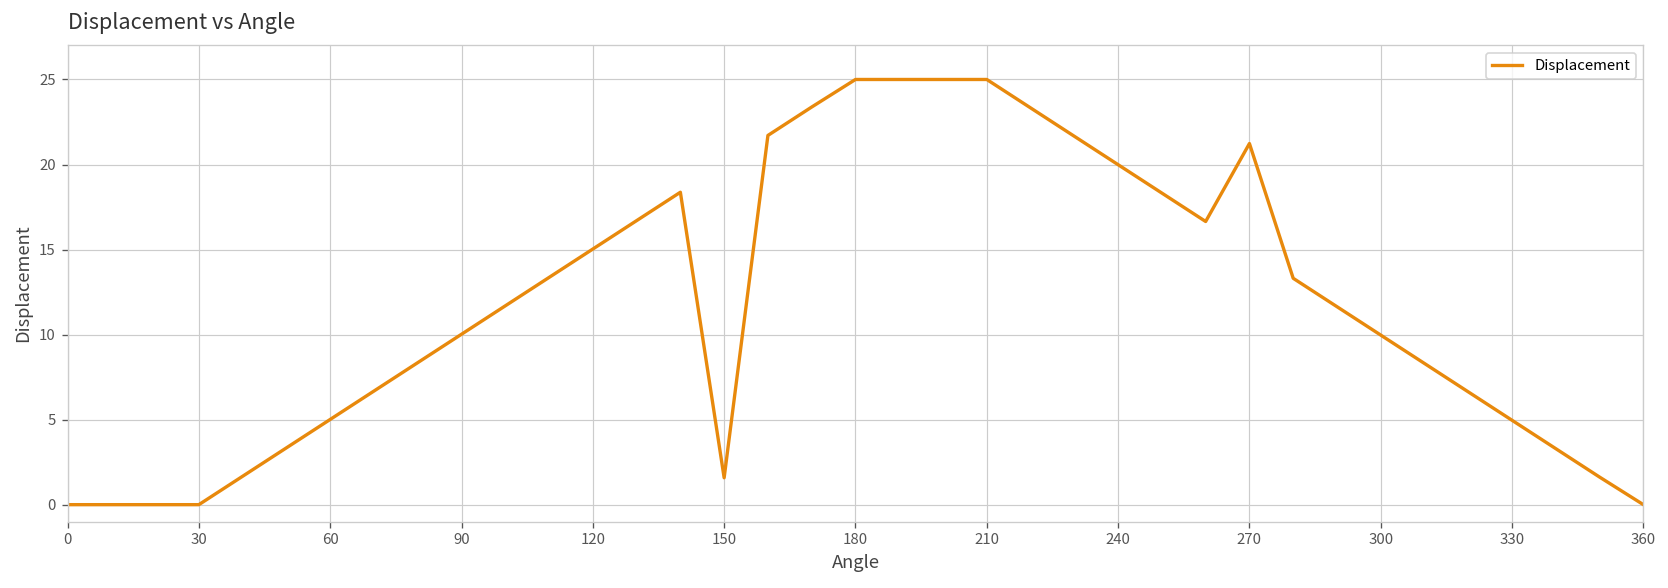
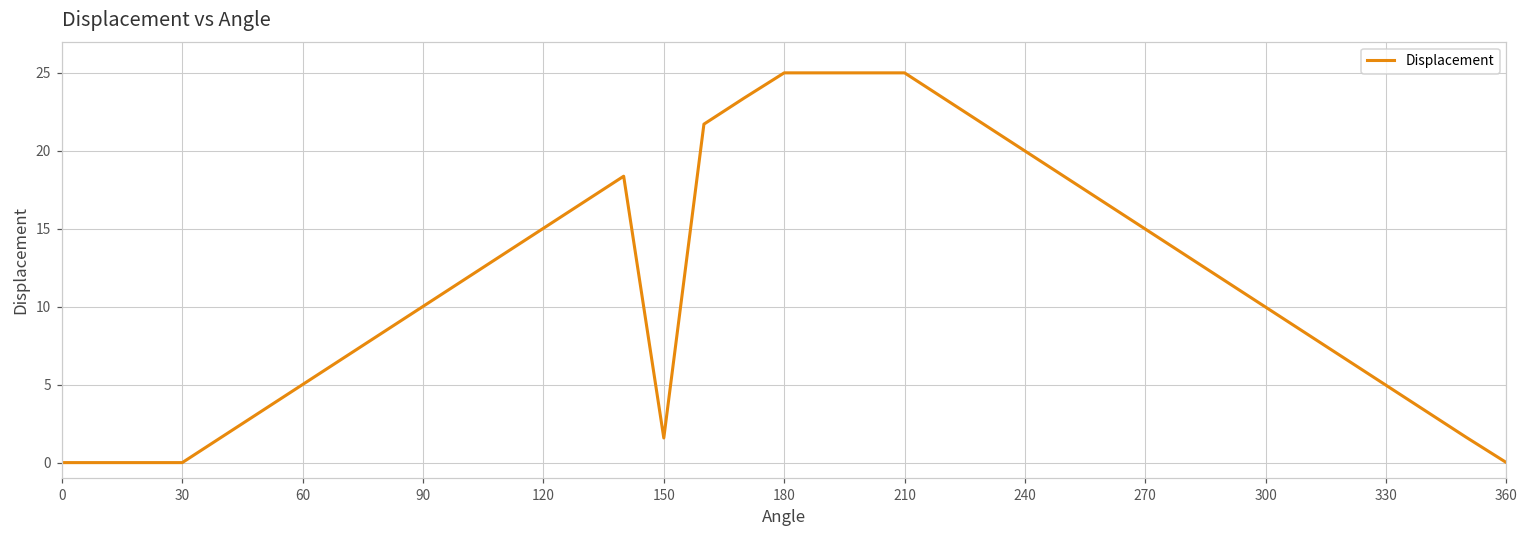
270: 21.2 -> 15.0
